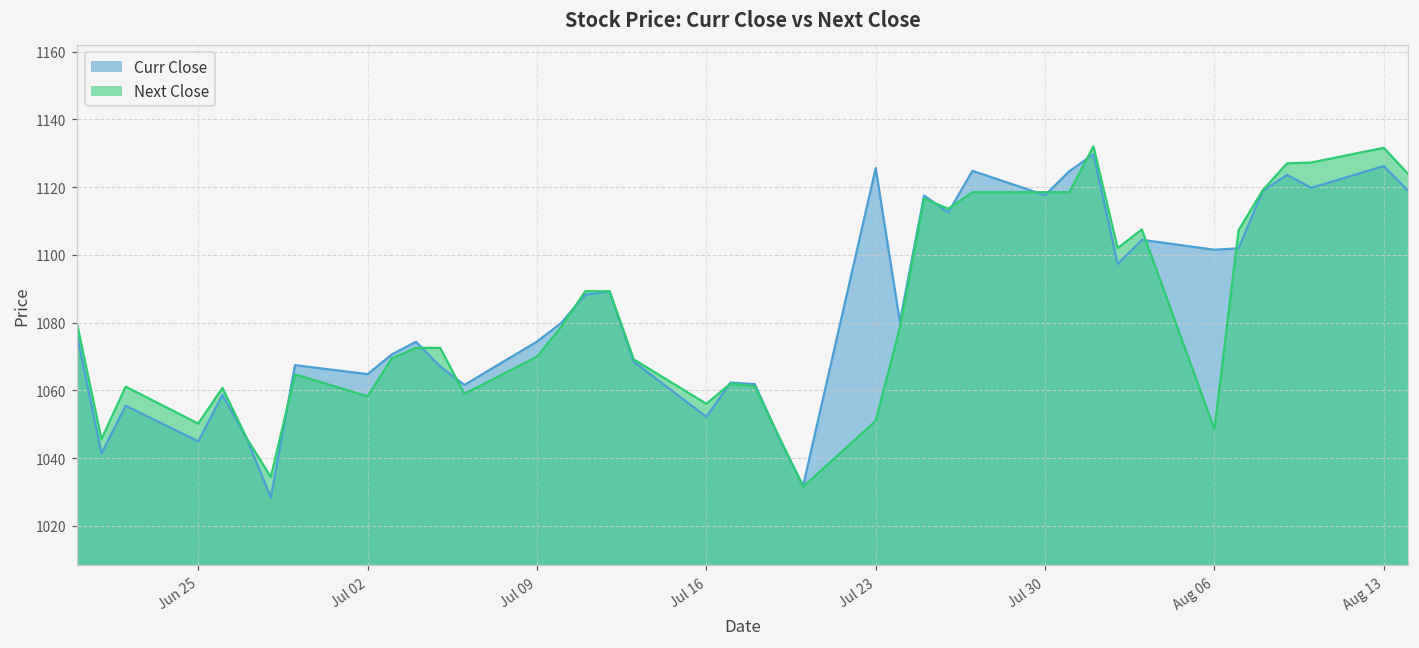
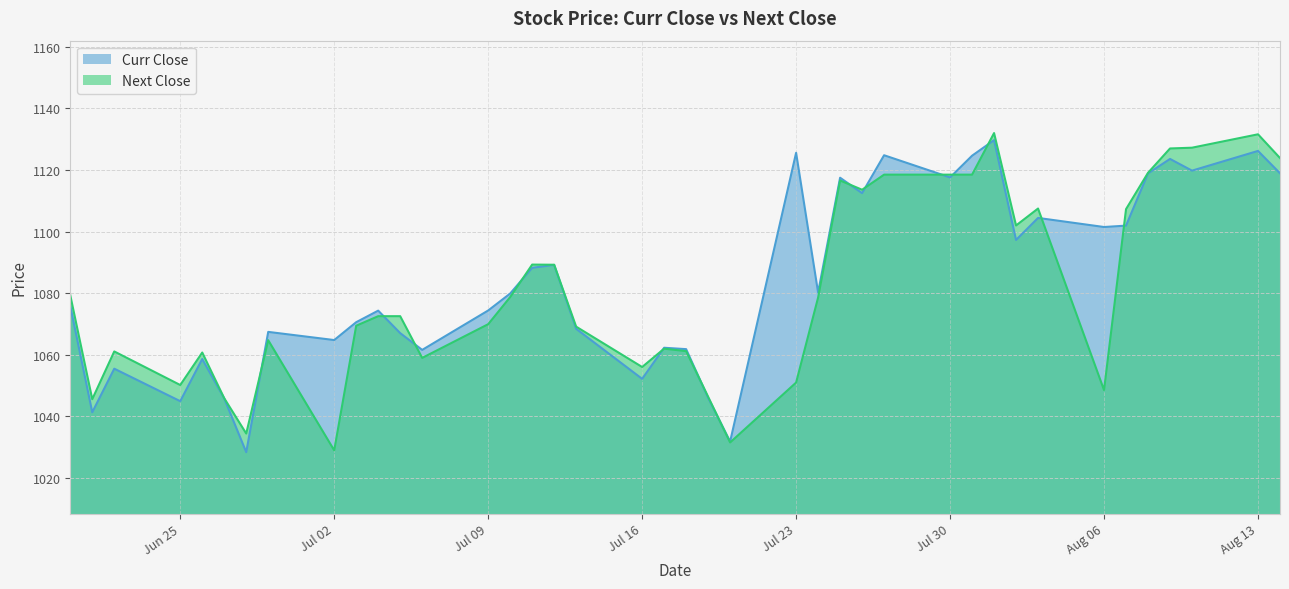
Next Close, Jul 02: 1058 -> 1029
